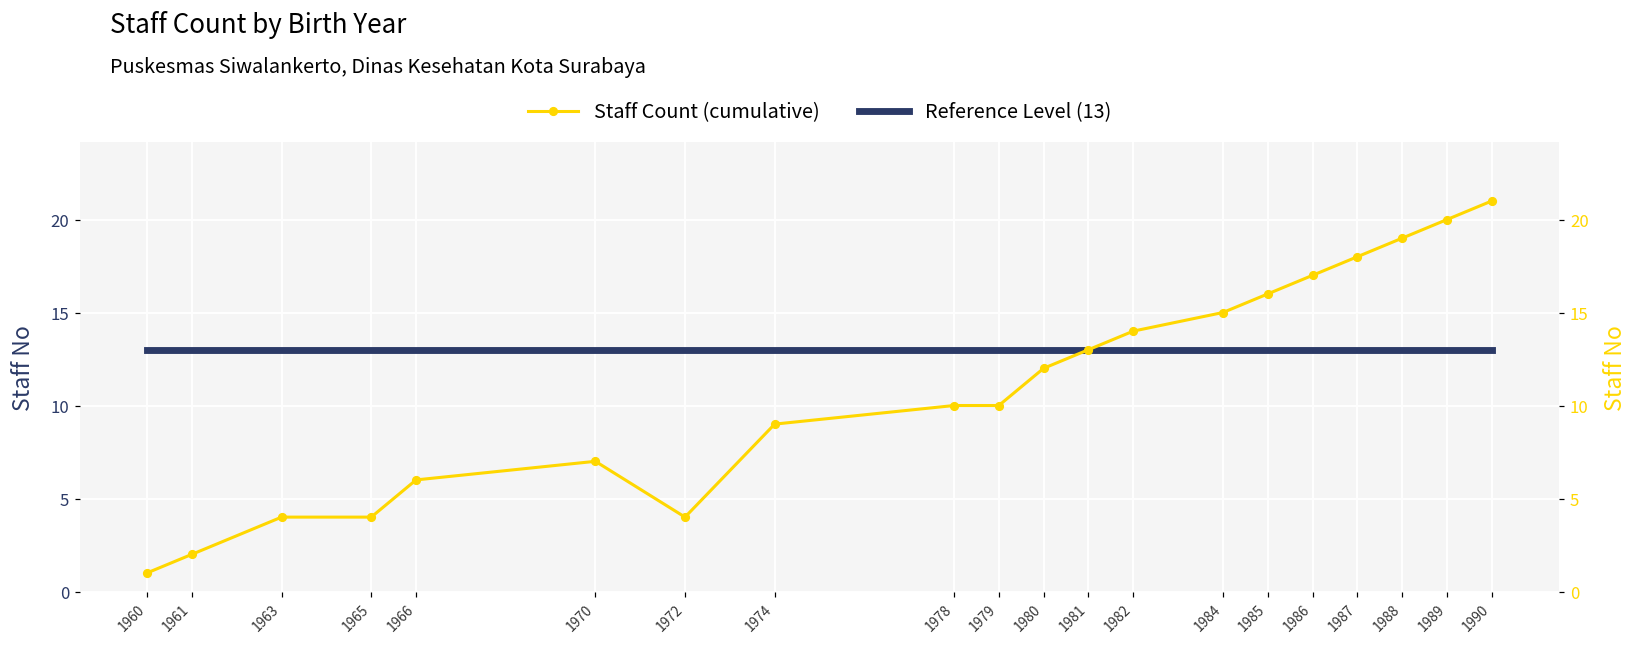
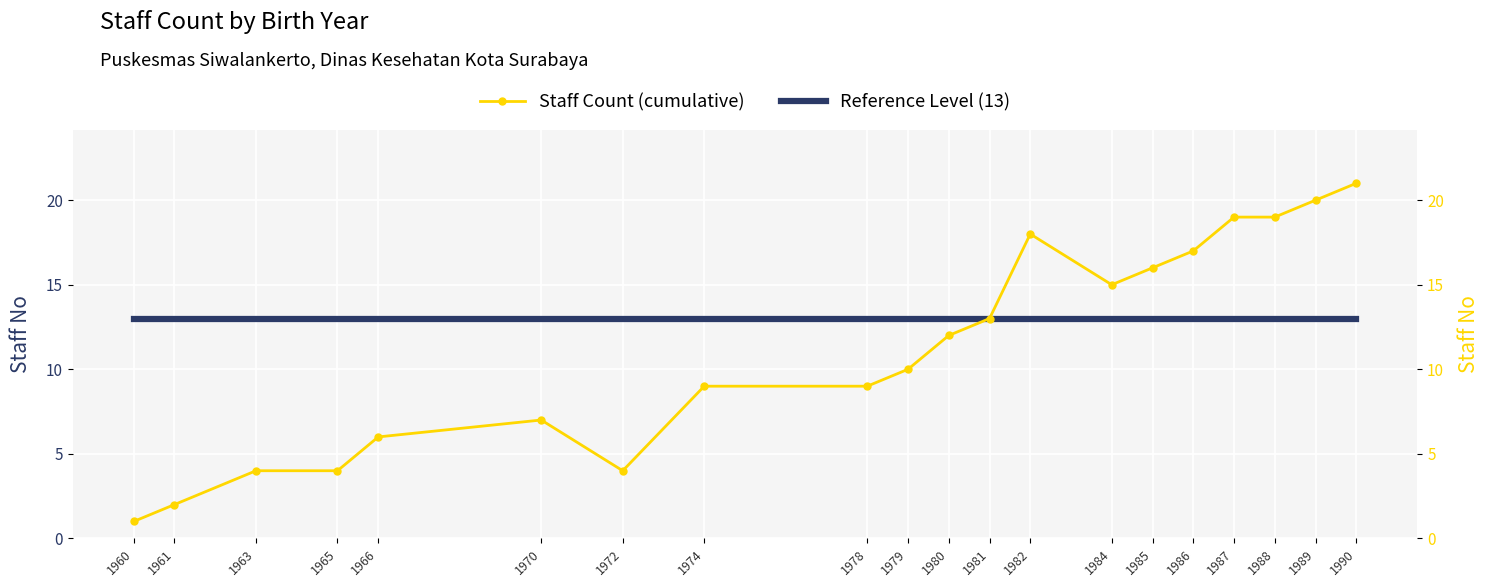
Staff Count (cumulative), 1978: 10 -> 9
Staff Count (cumulative), 1982: 14 -> 18
Staff Count (cumulative), 1987: 18 -> 19
